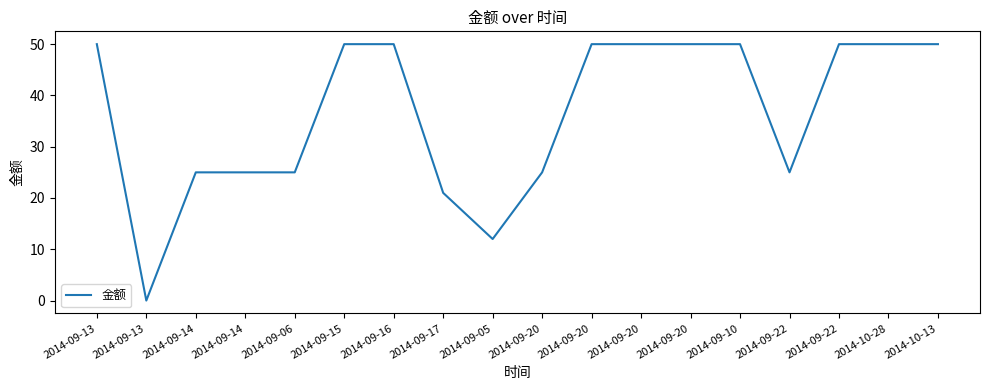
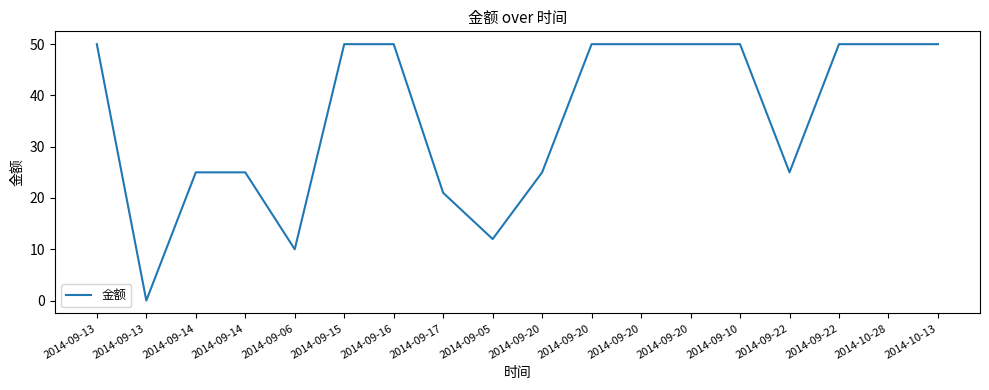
2014-09-06: 25 -> 10
